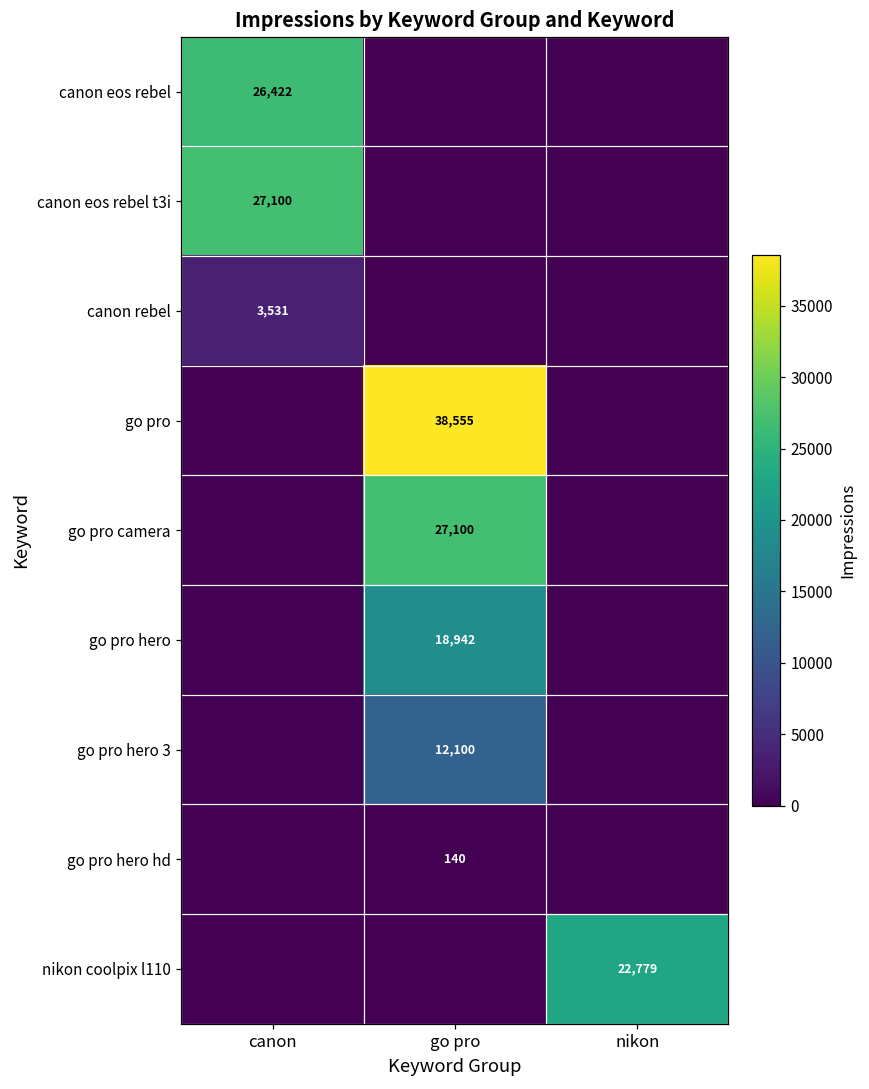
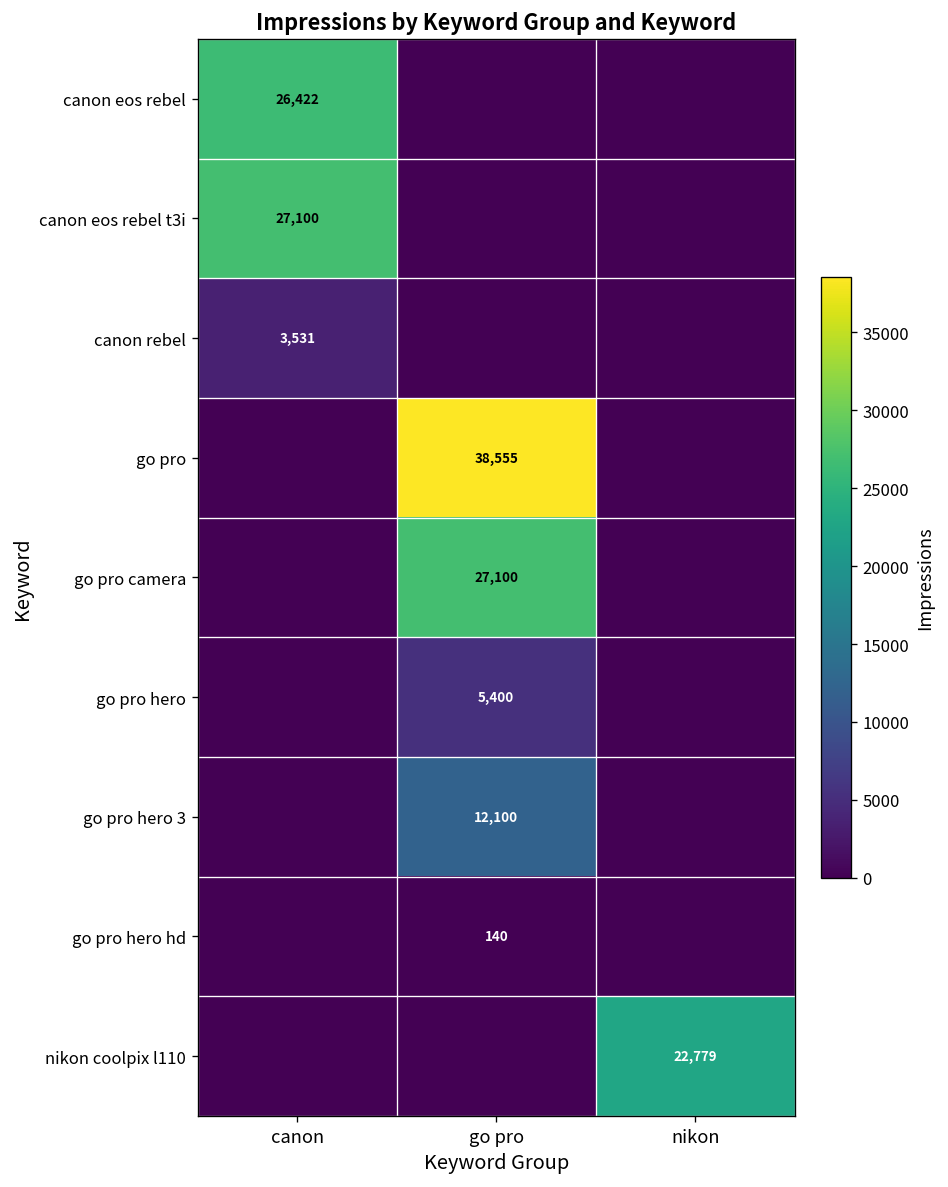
go pro hero, go pro: 18,942 -> 5,400
